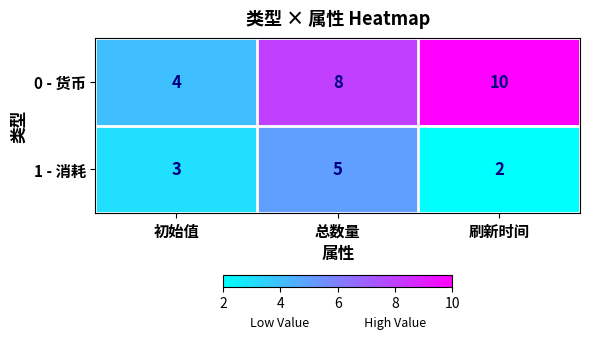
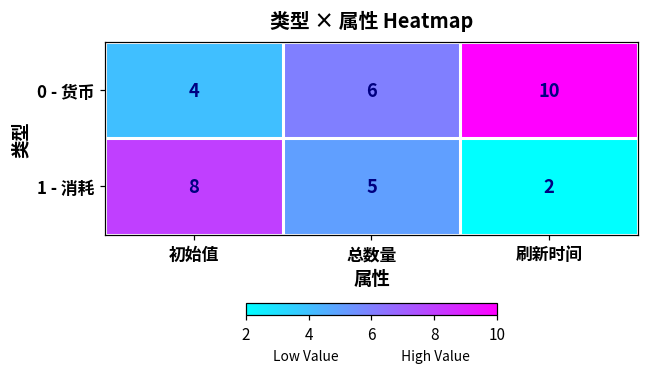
0 - 货币, 总数量: 8 -> 6
1 - 消耗, 初始值: 3 -> 8
